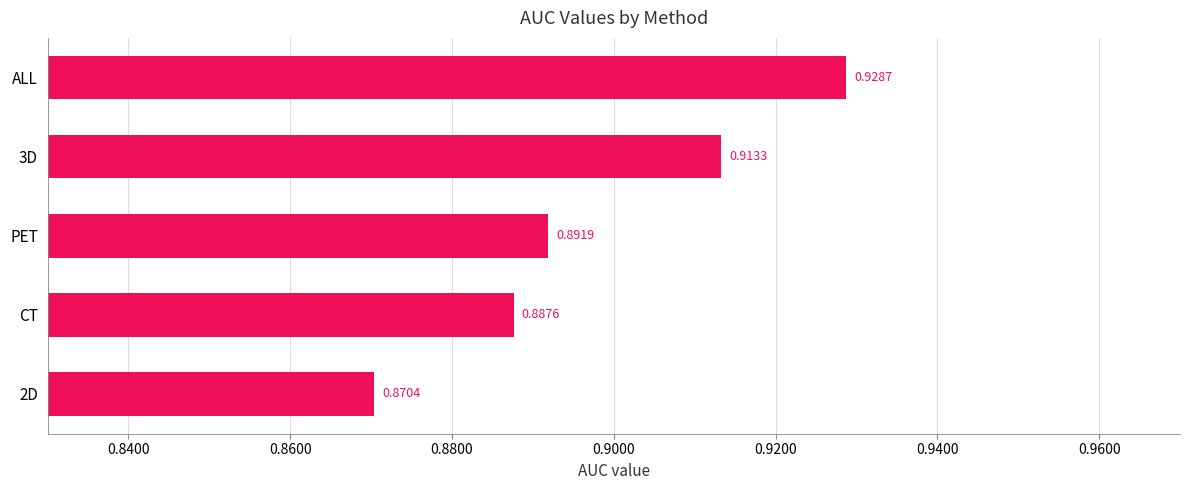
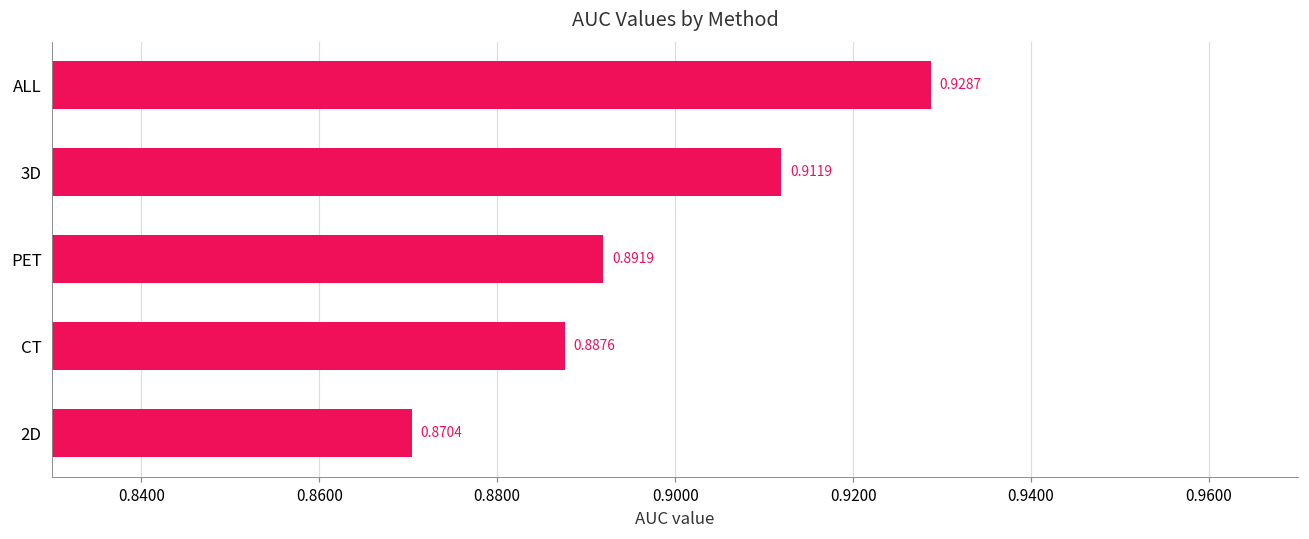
3D: 0.9133 -> 0.9119
